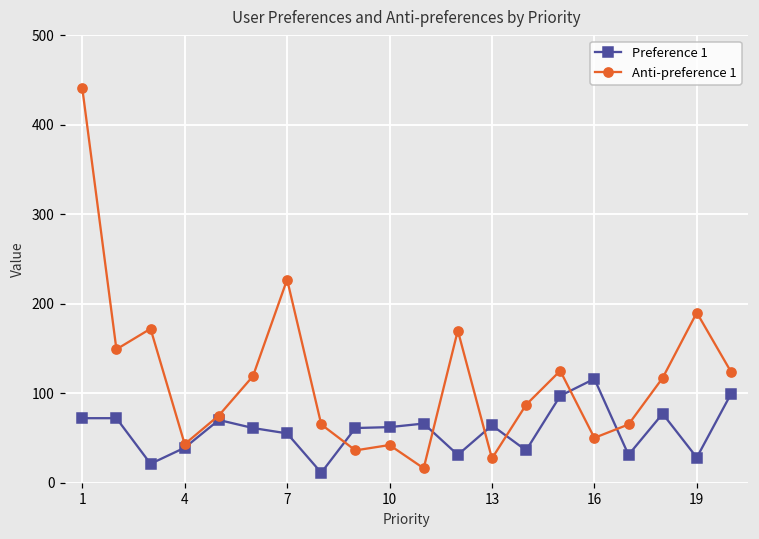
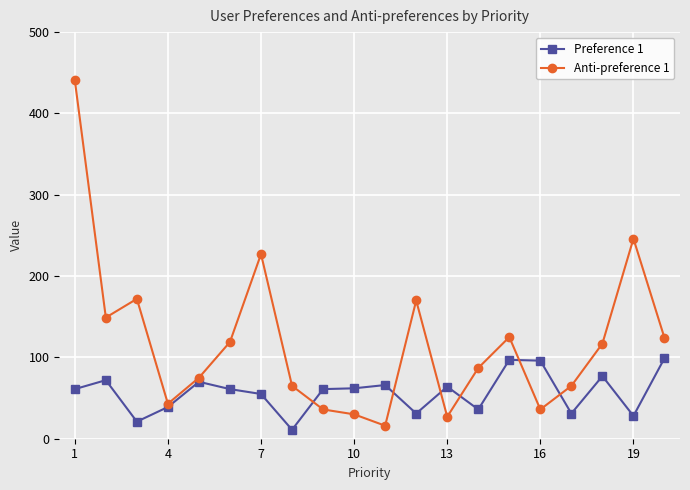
Preference 1, 1: 70 -> 60
Anti-preference 1, 10: 40 -> 30
Preference 1, 16: 120 -> 100
Anti-preference 1, 16: 50 -> 40
Anti-preference 1, 19: 190 -> 250
